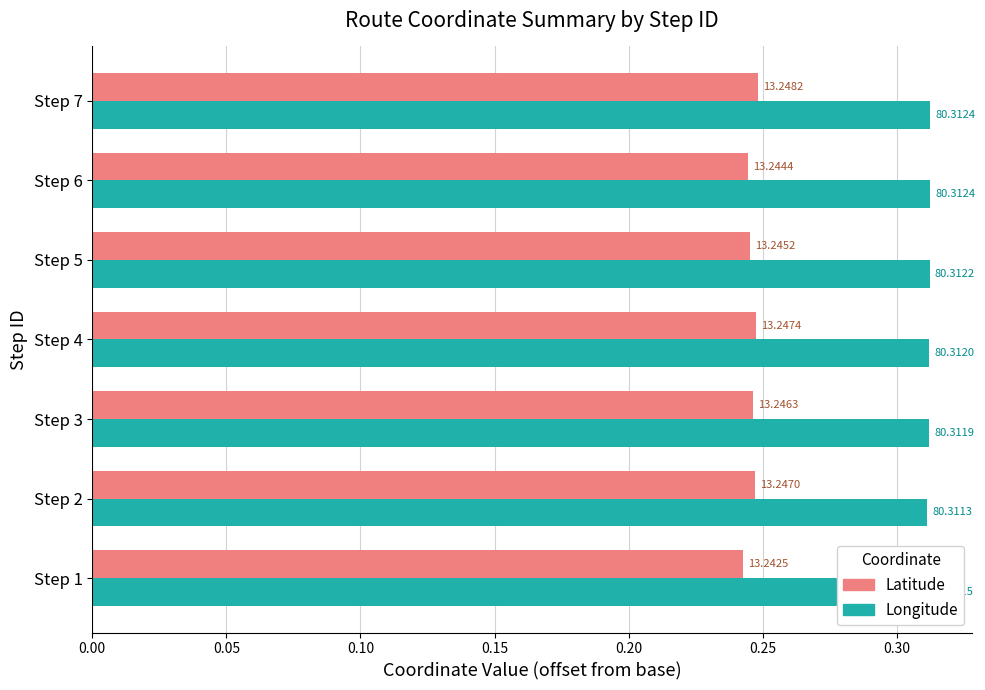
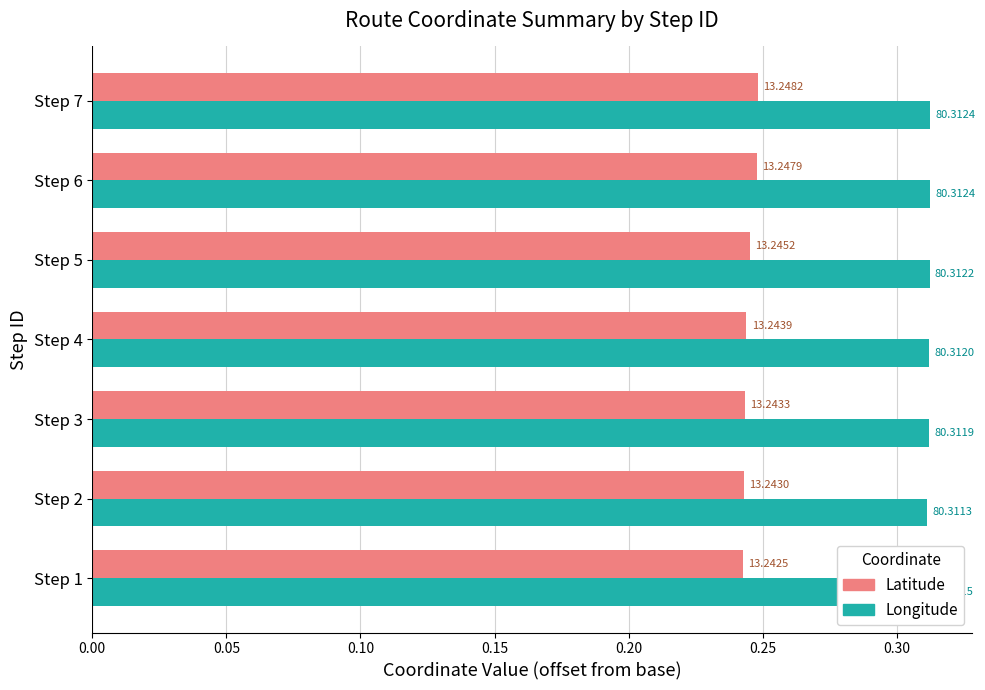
Latitude, Step 6: 13.2444 -> 13.2479
Latitude, Step 4: 13.2474 -> 13.2439
Latitude, Step 3: 13.2463 -> 13.2433
Latitude, Step 2: 13.2470 -> 13.2430
